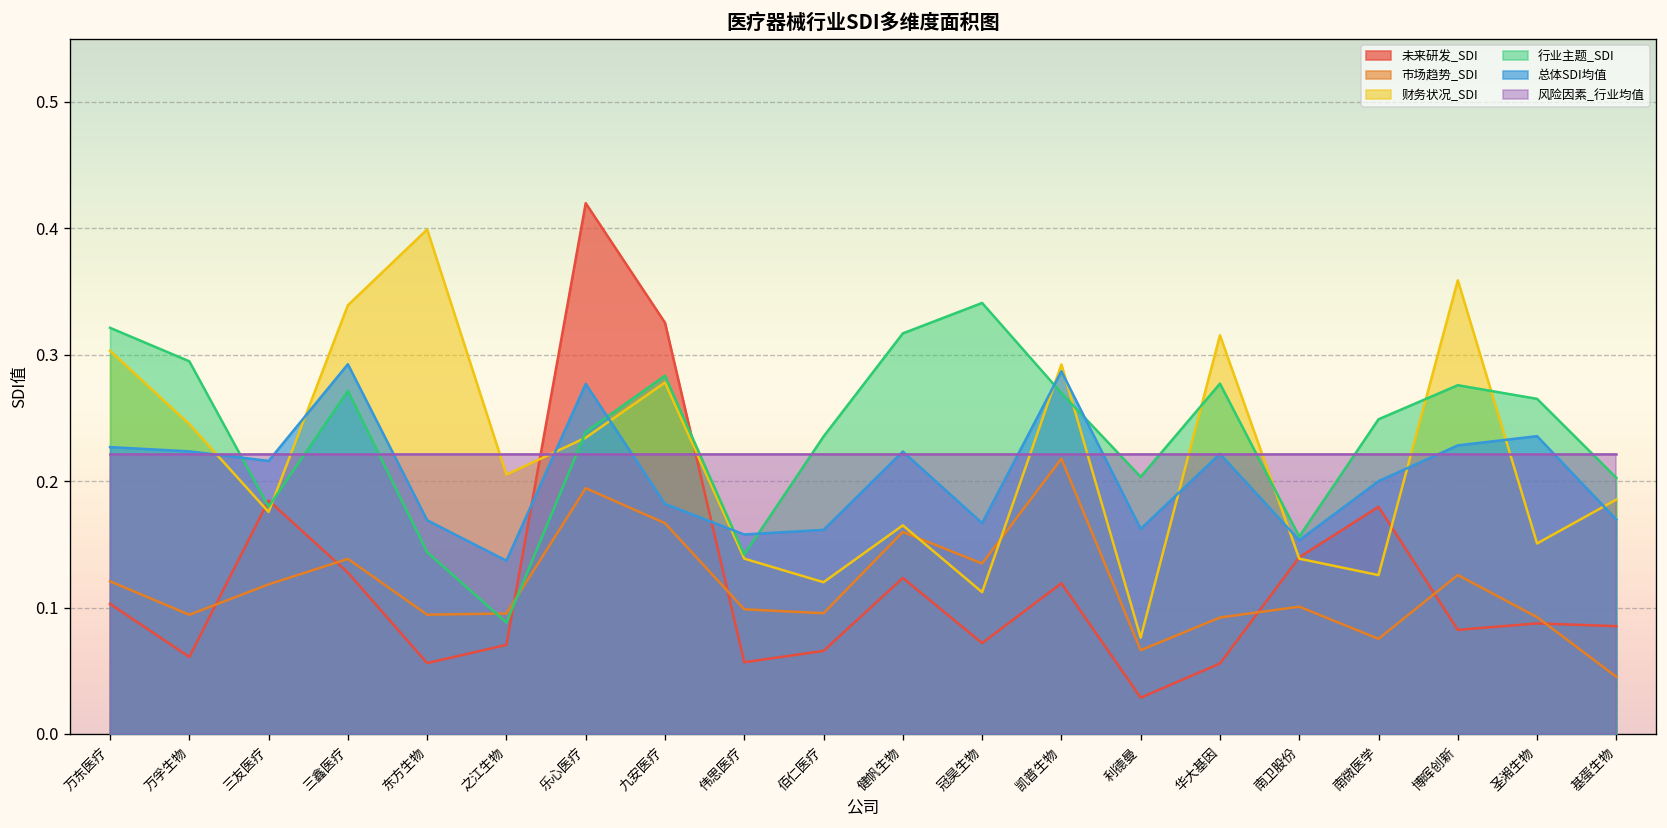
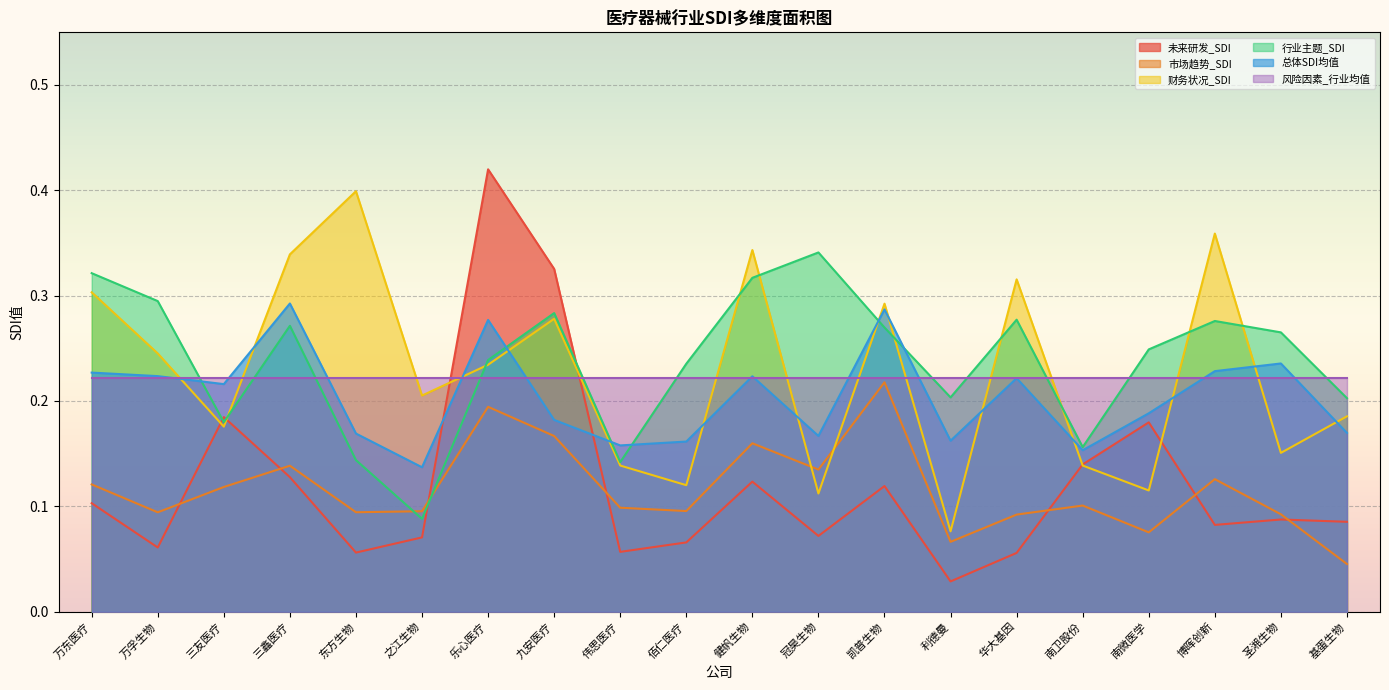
财务状况_SDI, 健帆生物: 0.165 -> 0.343
财务状况_SDI, 南微医学: 0.126 -> 0.115
总体SDI均值, 南微医学: 0.200 -> 0.188
